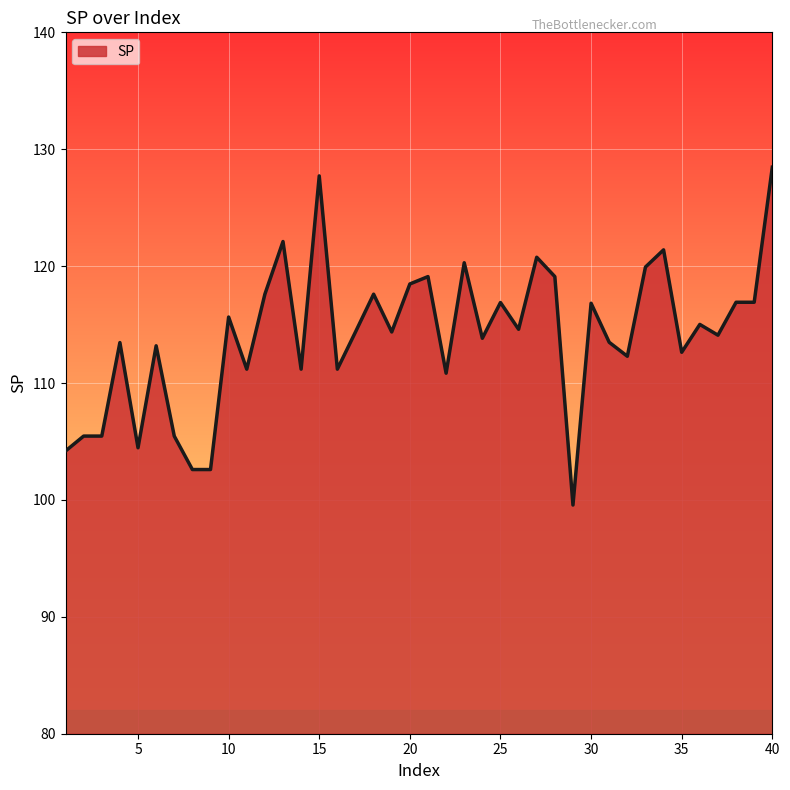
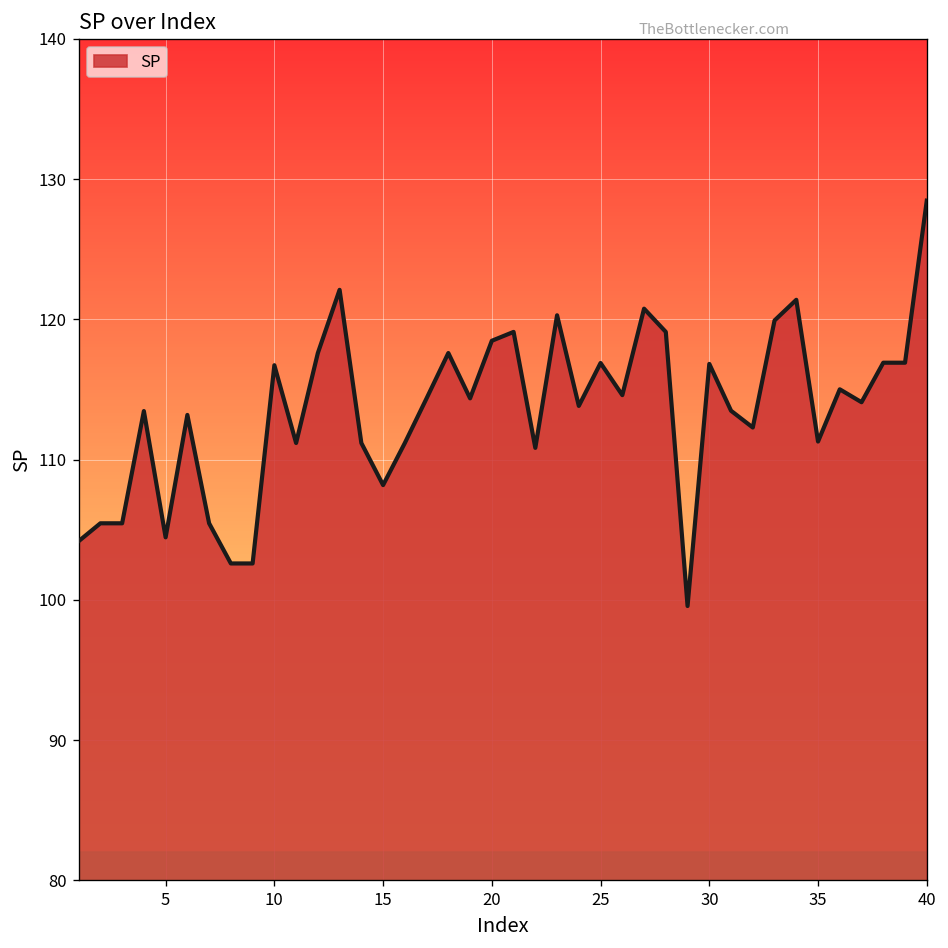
10: 115.6 -> 116.7
15: 127.7 -> 108.2
35: 112.6 -> 111.3
